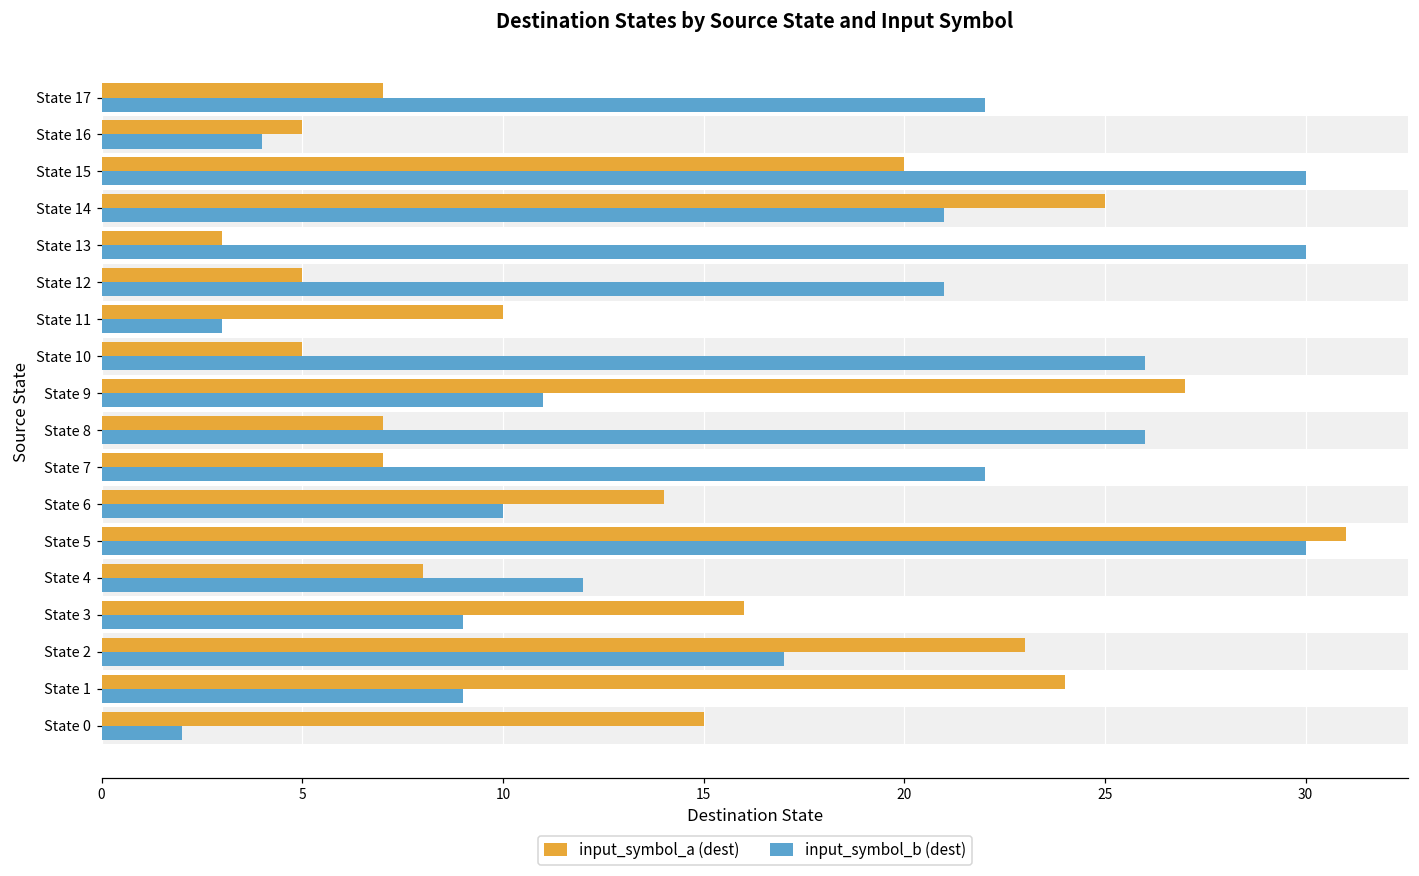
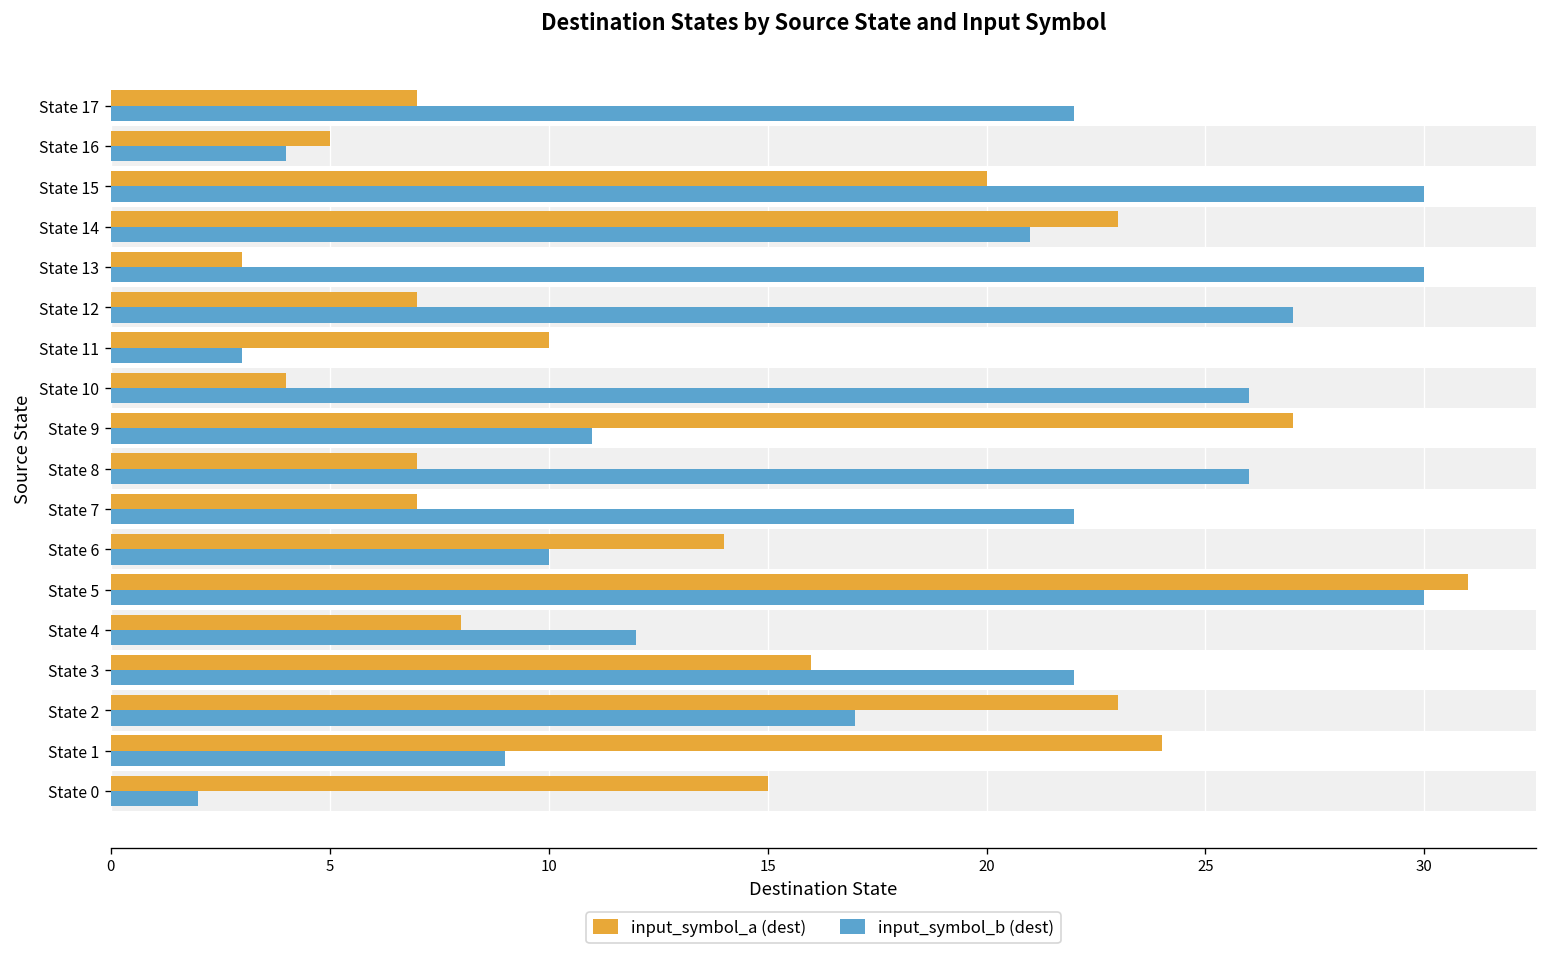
input_symbol_a (dest), State 14: 25 -> 23
input_symbol_a (dest), State 12: 5 -> 7
input_symbol_b (dest), State 12: 21 -> 27
input_symbol_a (dest), State 10: 5 -> 4
input_symbol_b (dest), State 3: 9 -> 22
